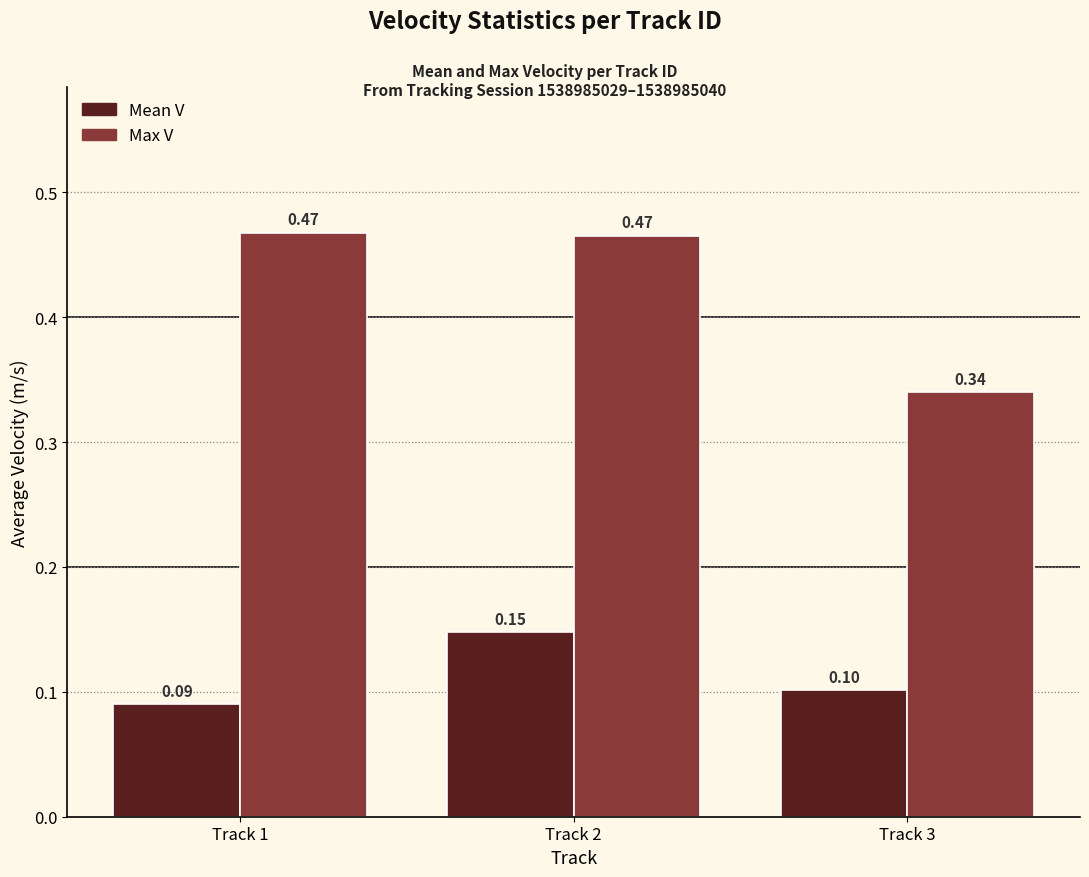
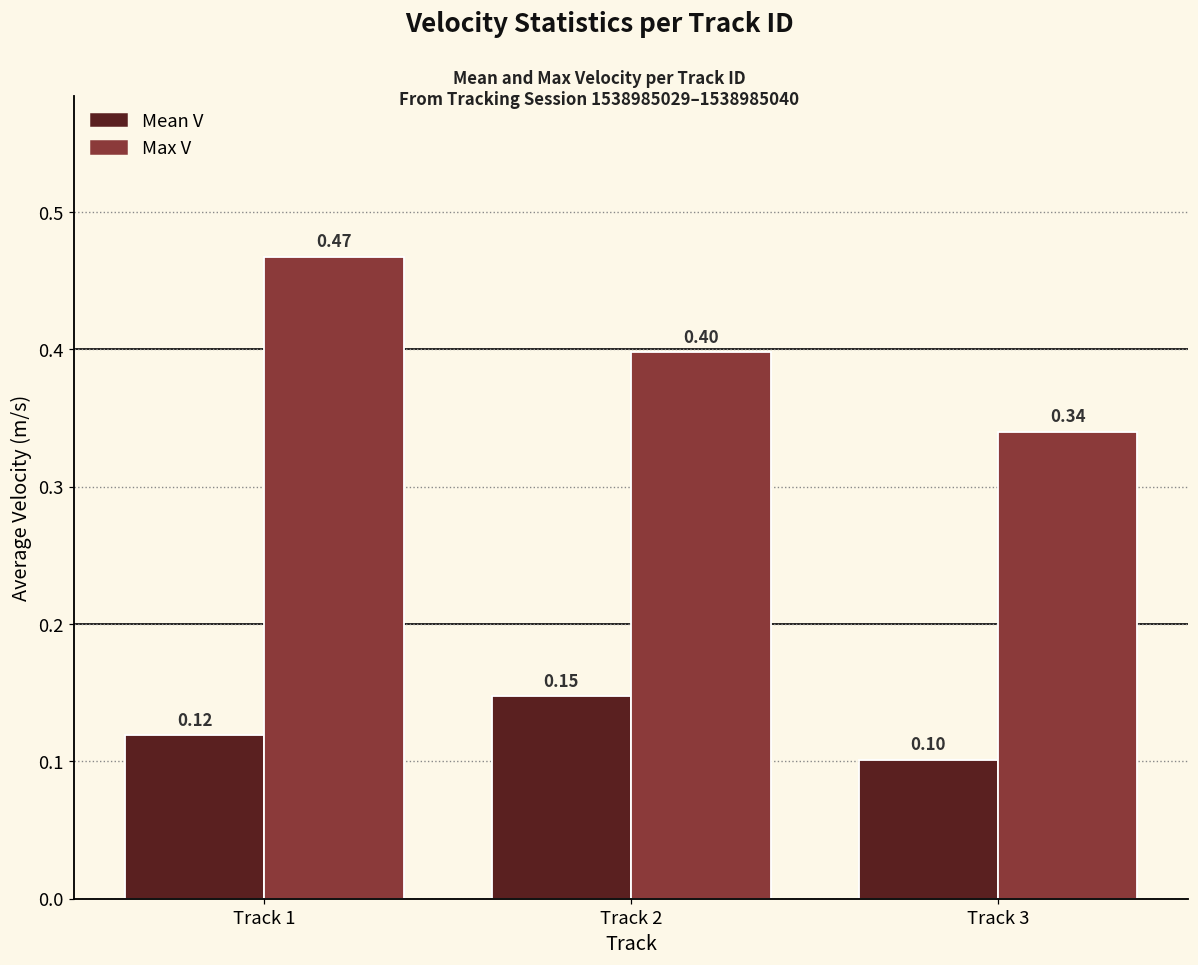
Mean V, Track 1: 0.09 -> 0.12
Max V, Track 2: 0.47 -> 0.40
